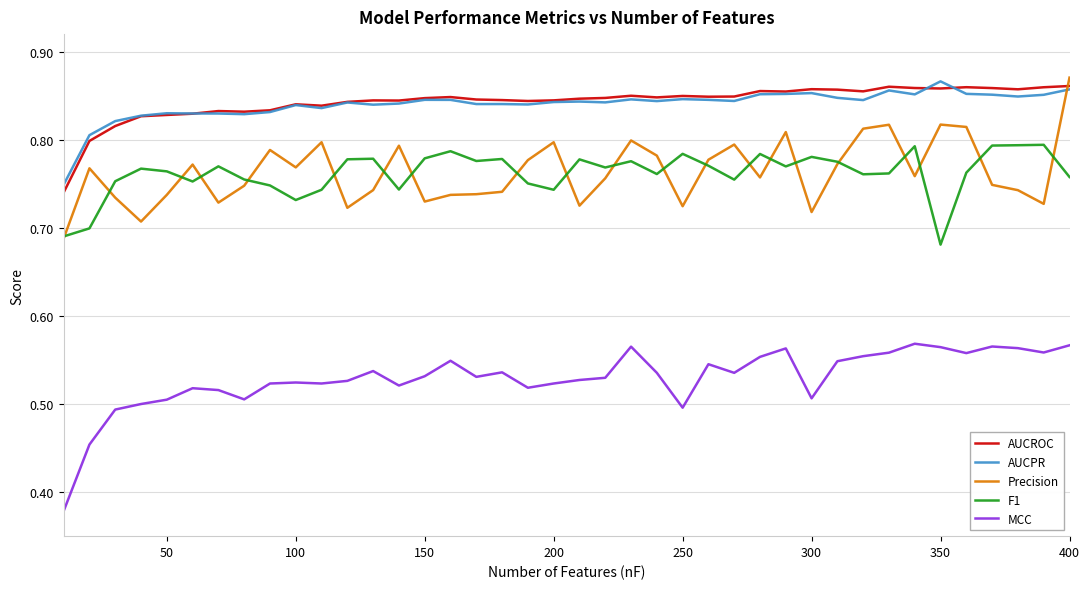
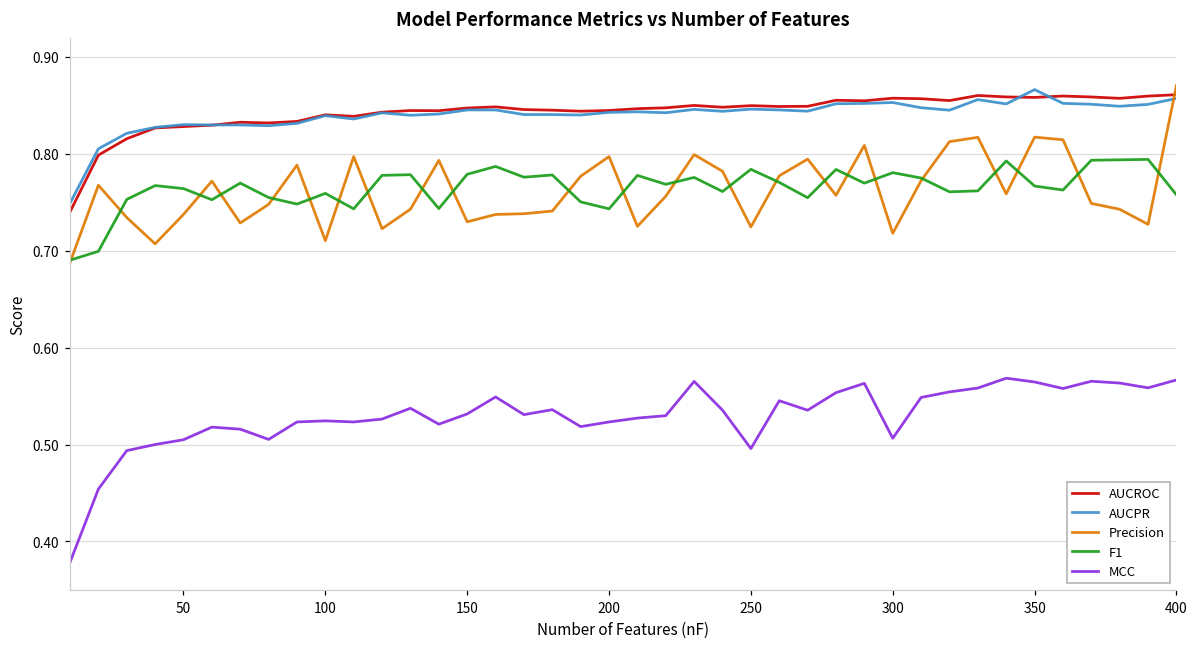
Precision, 100: 0.77 -> 0.71
F1, 100: 0.73 -> 0.76
F1, 350: 0.68 -> 0.77
